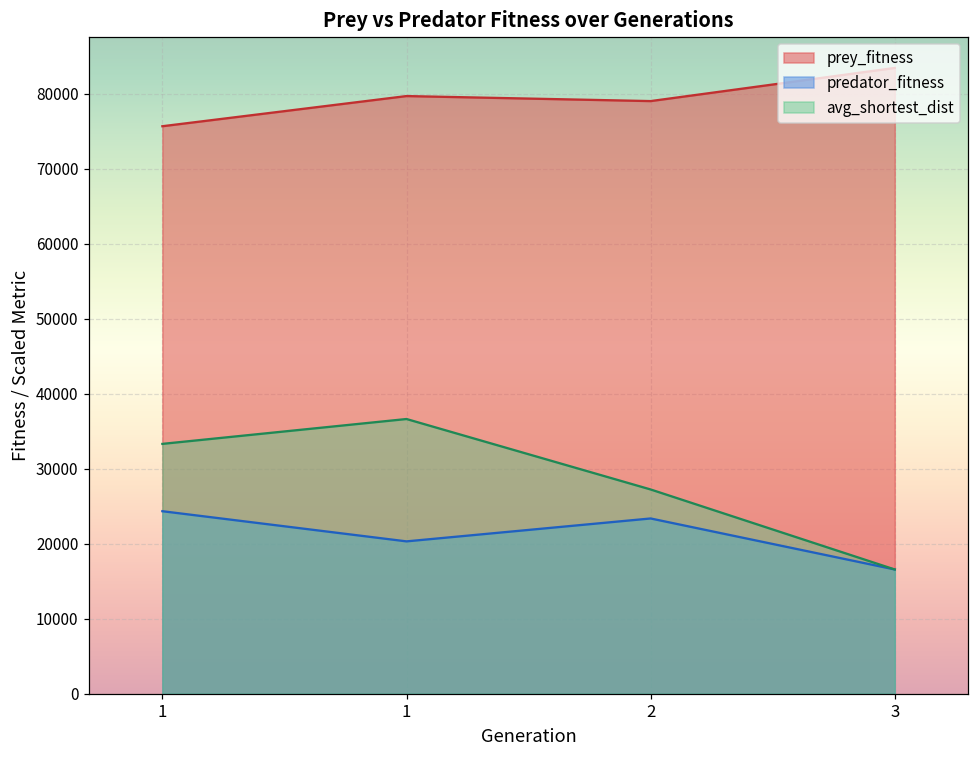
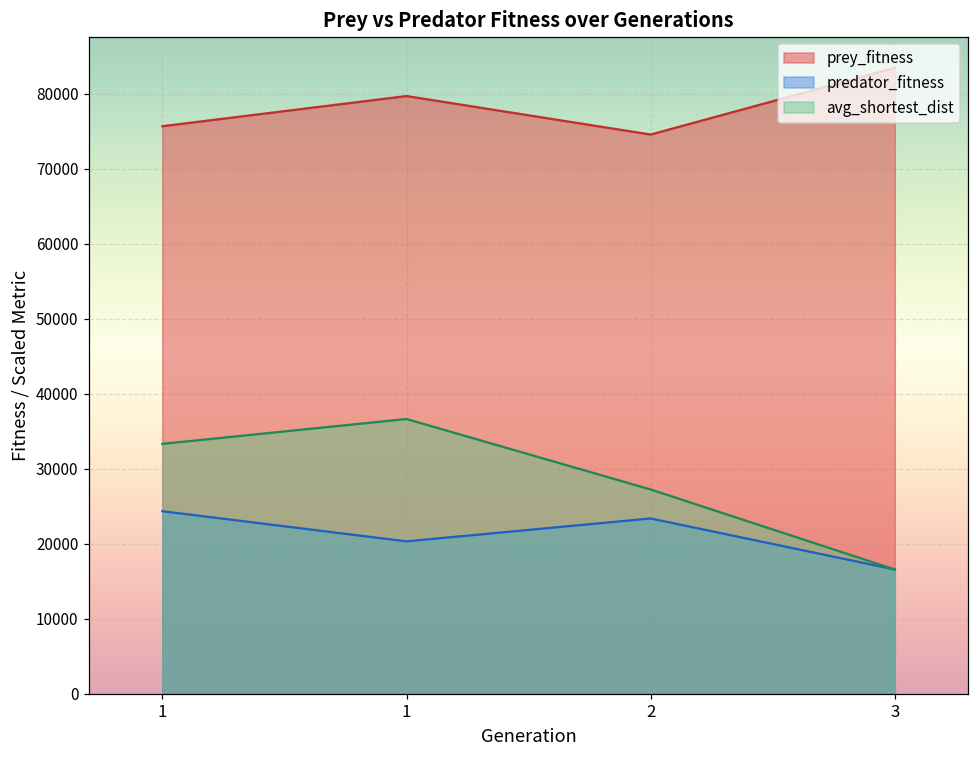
prey_fitness, 2: 79000 -> 75000
